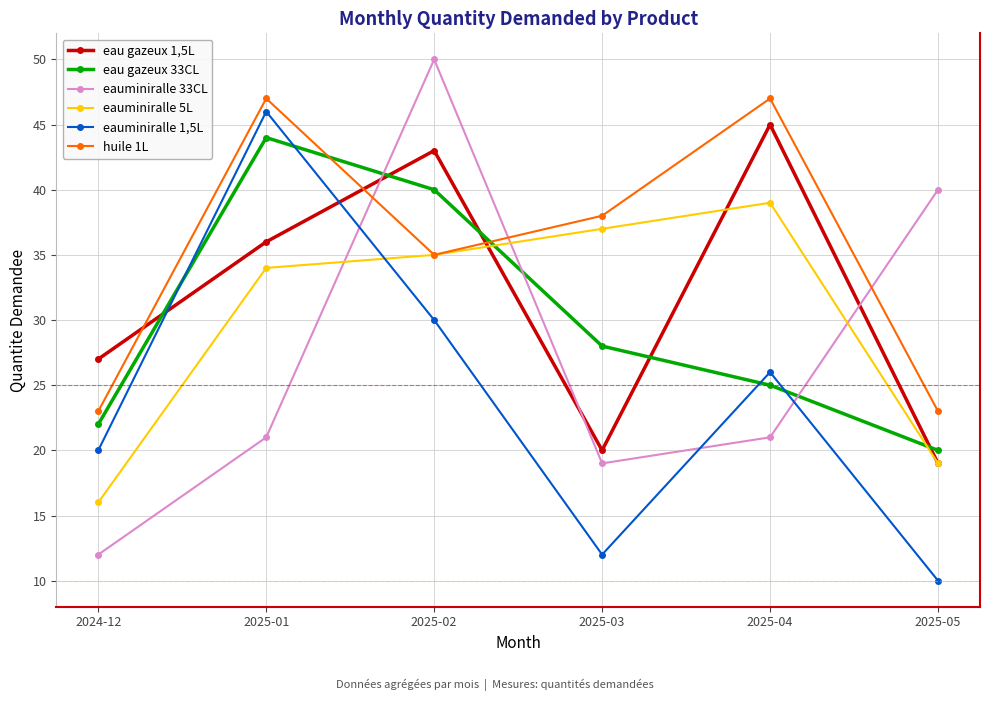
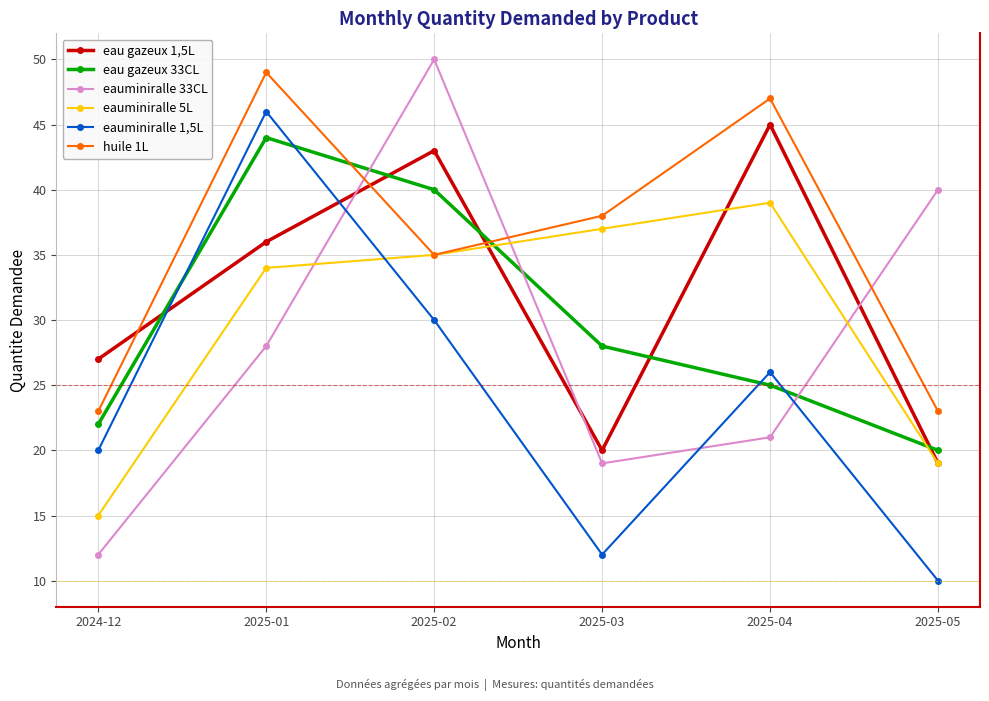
eauminiralle 5L, 2024-12: 16 -> 15
eauminiralle 33CL, 2025-01: 21 -> 28
huile 1L, 2025-01: 47 -> 49
